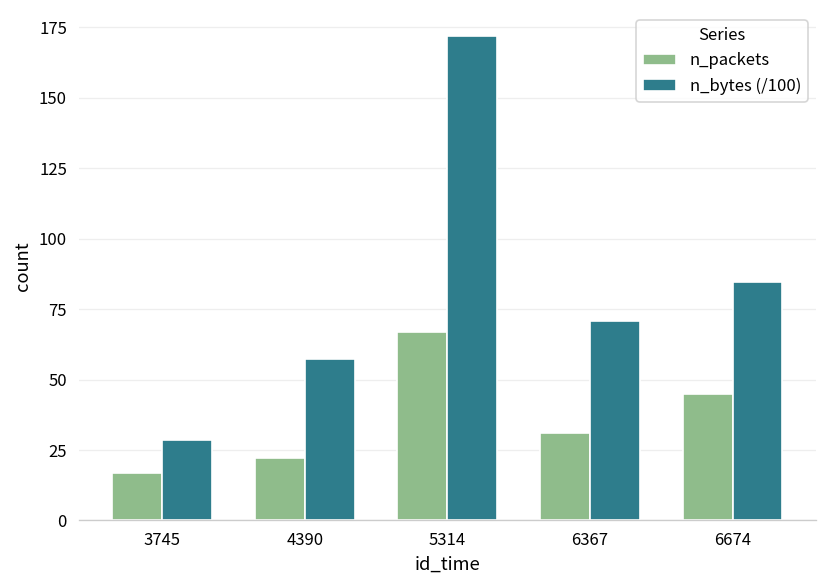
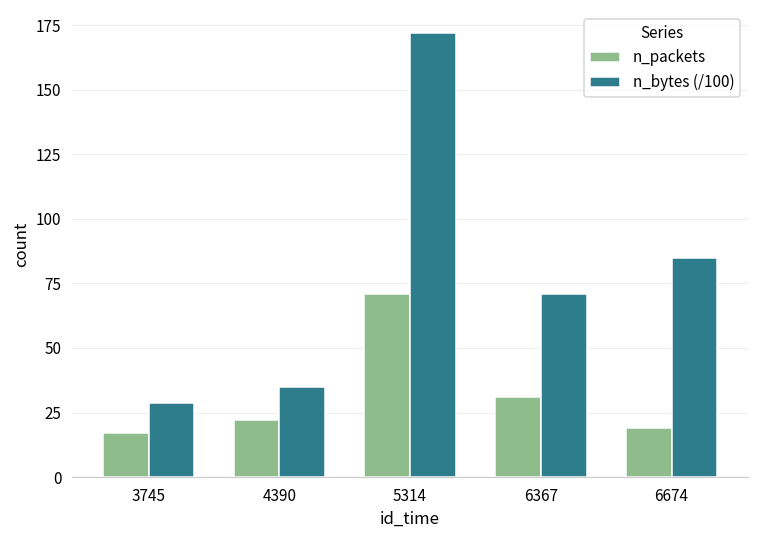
n_bytes (/100), 4390: 57 -> 35
n_packets, 5314: 67 -> 71
n_packets, 6674: 45 -> 19
